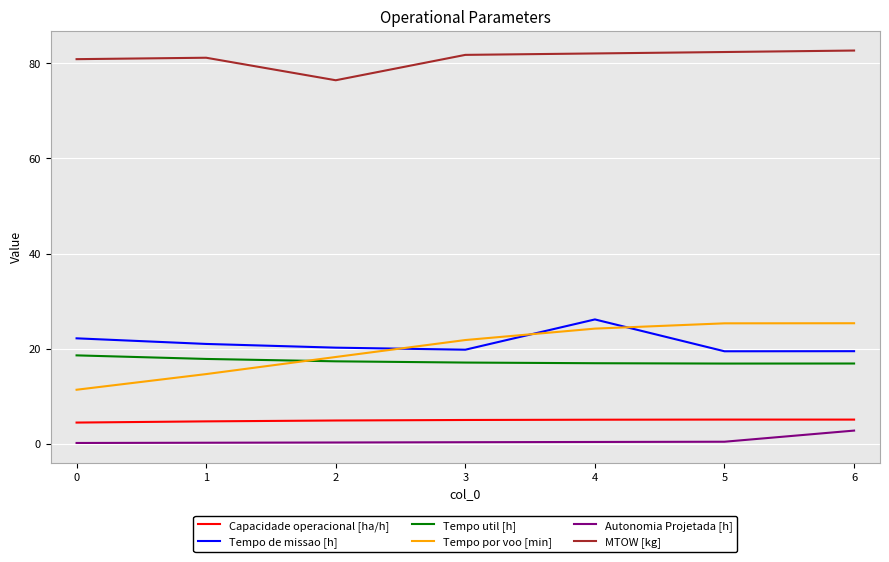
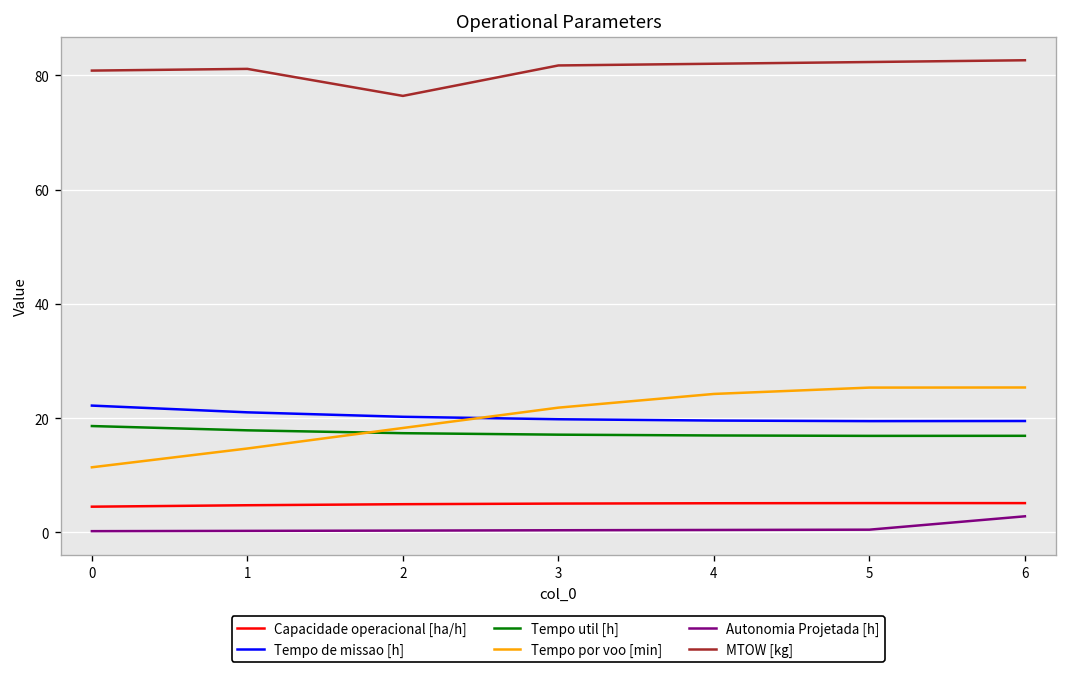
Tempo de missao [h], 4: 26 -> 20
